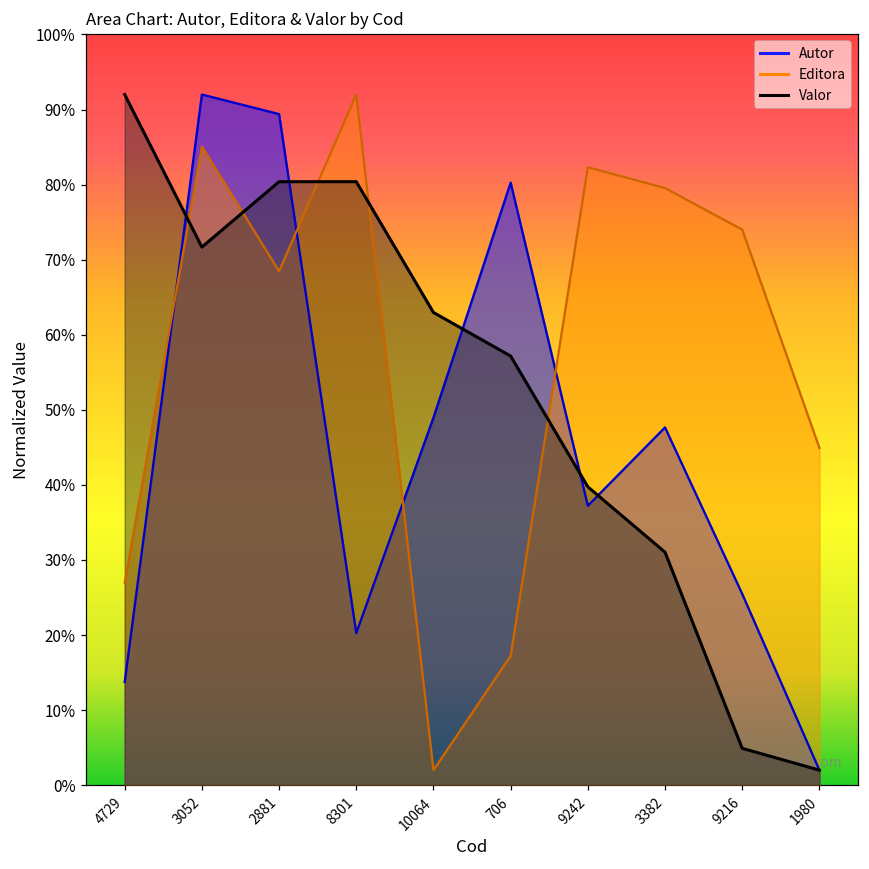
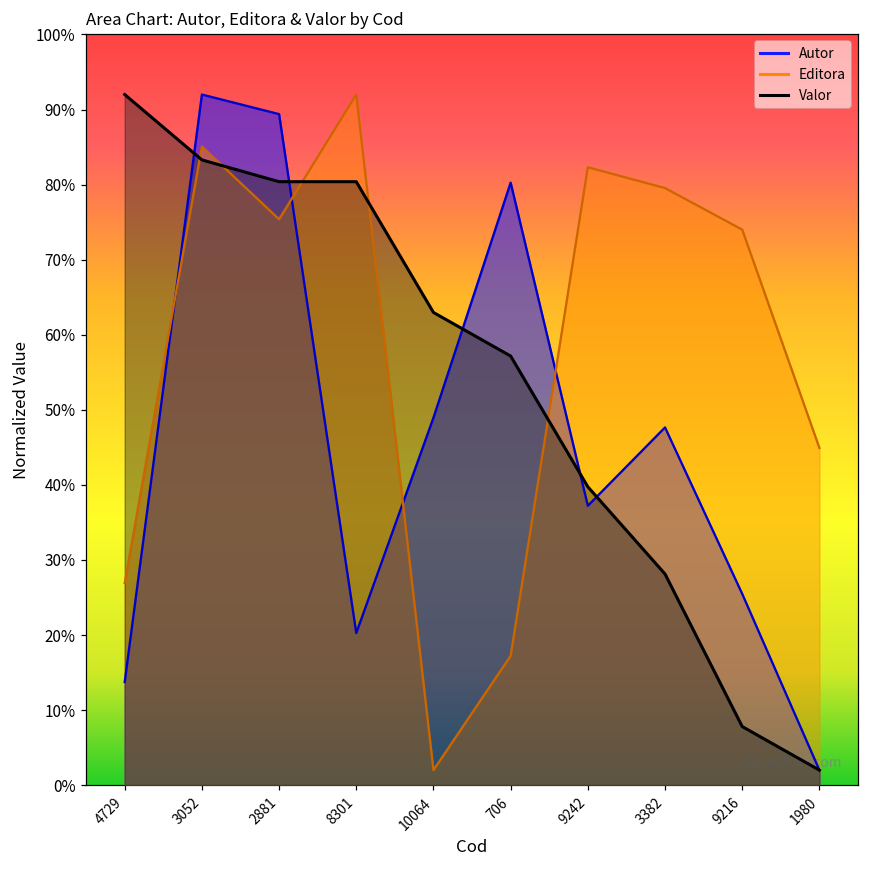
Valor, 3052: 72% -> 83%
Editora, 2881: 68% -> 75%
Valor, 3382: 31% -> 28%
Valor, 9216: 5% -> 8%
